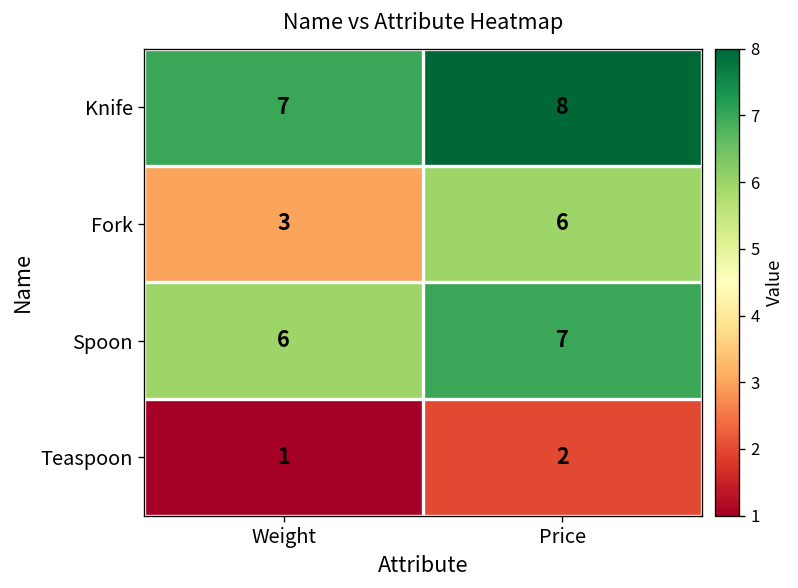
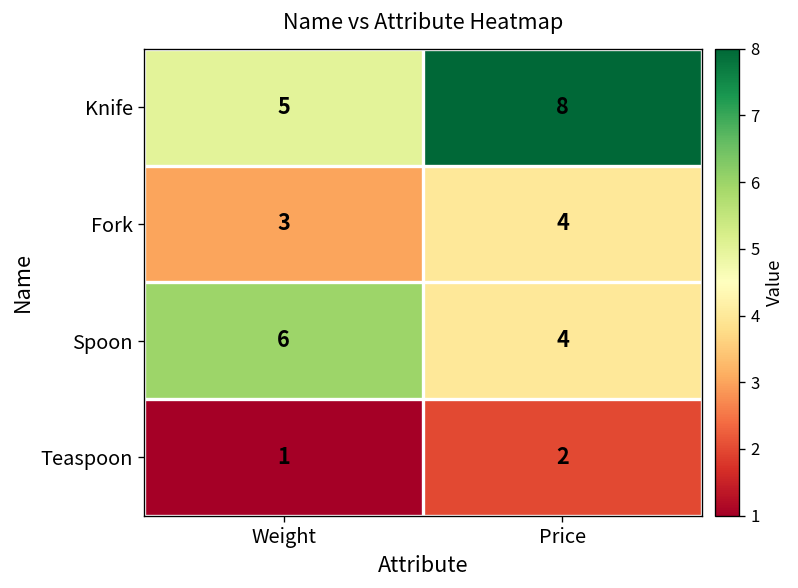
Knife, Weight: 7 -> 5
Fork, Price: 6 -> 4
Spoon, Price: 7 -> 4
